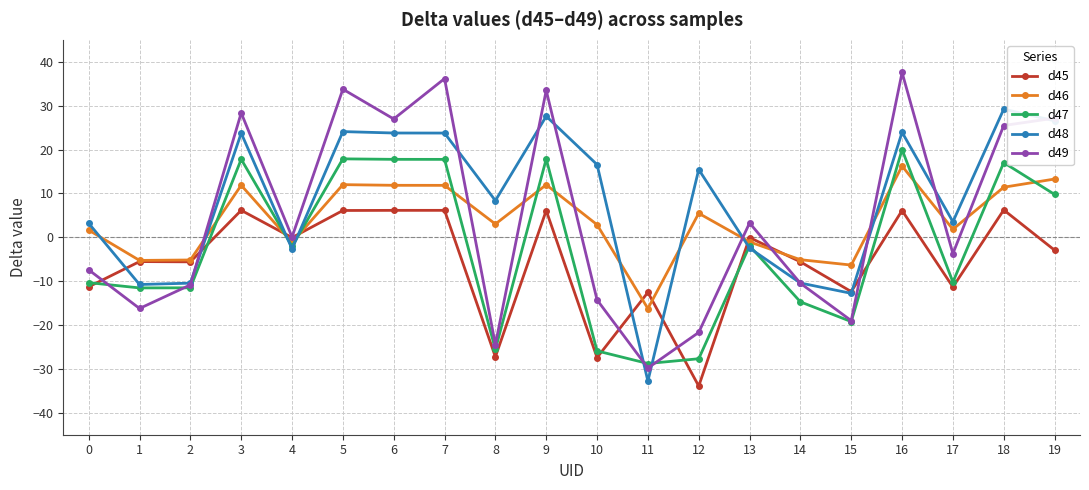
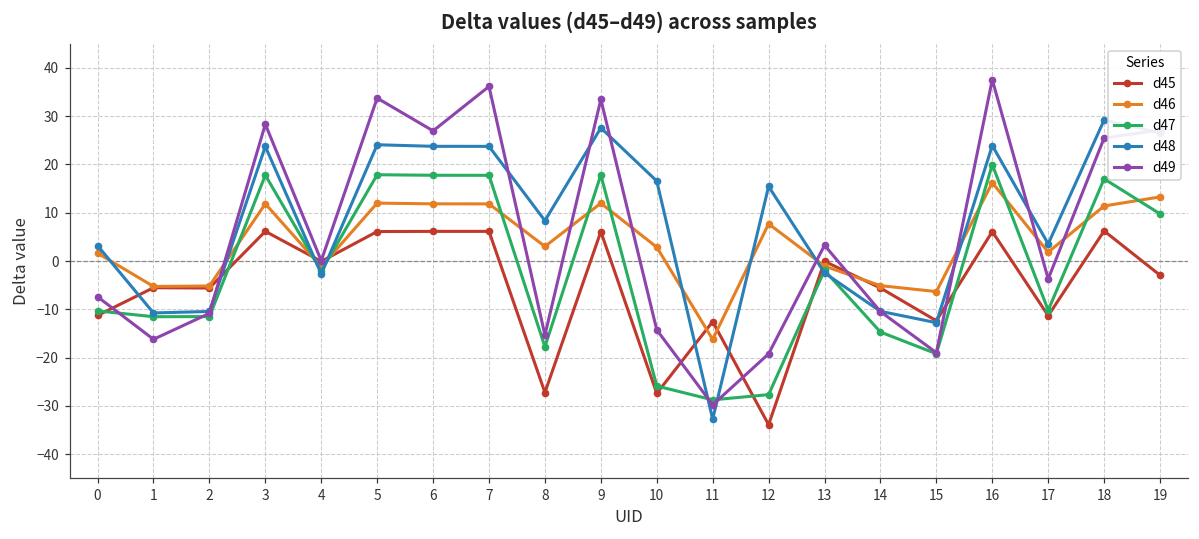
d47, 8: -26 -> -18
d49, 8: -24 -> -15
d46, 12: 5 -> 8
d49, 12: -22 -> -19
